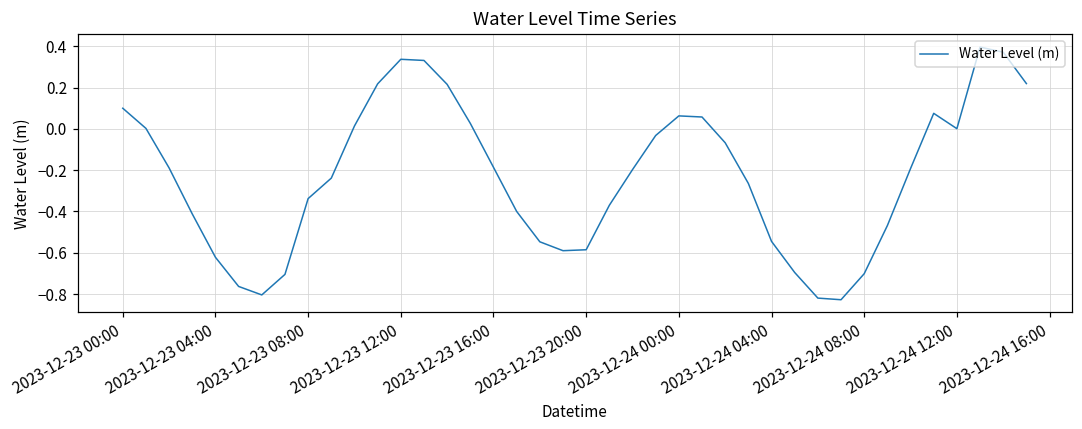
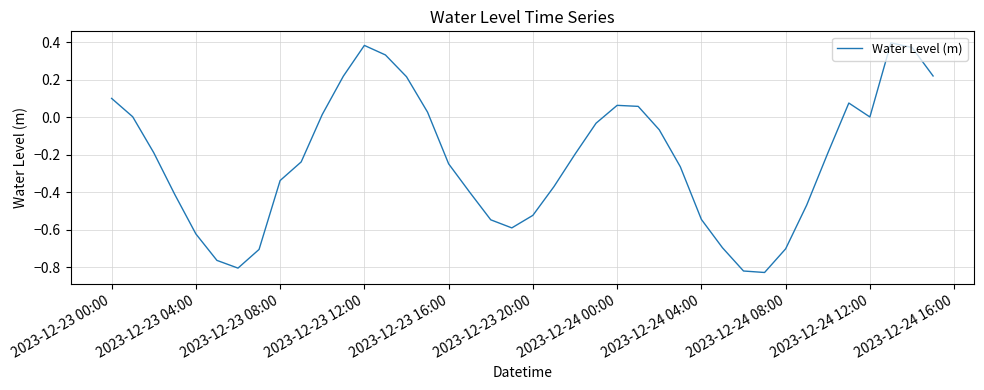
2023-12-23 12:00: 0.34 -> 0.38
2023-12-23 16:00: -0.19 -> -0.25
2023-12-23 20:00: -0.59 -> -0.52
